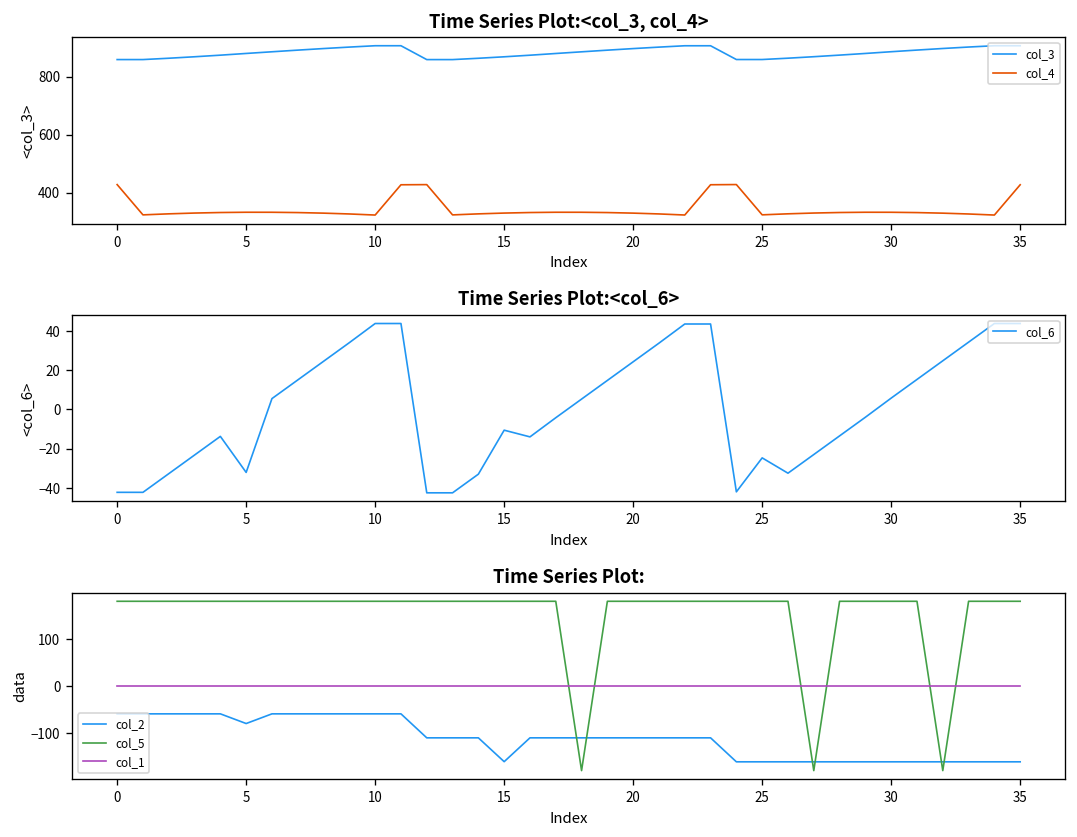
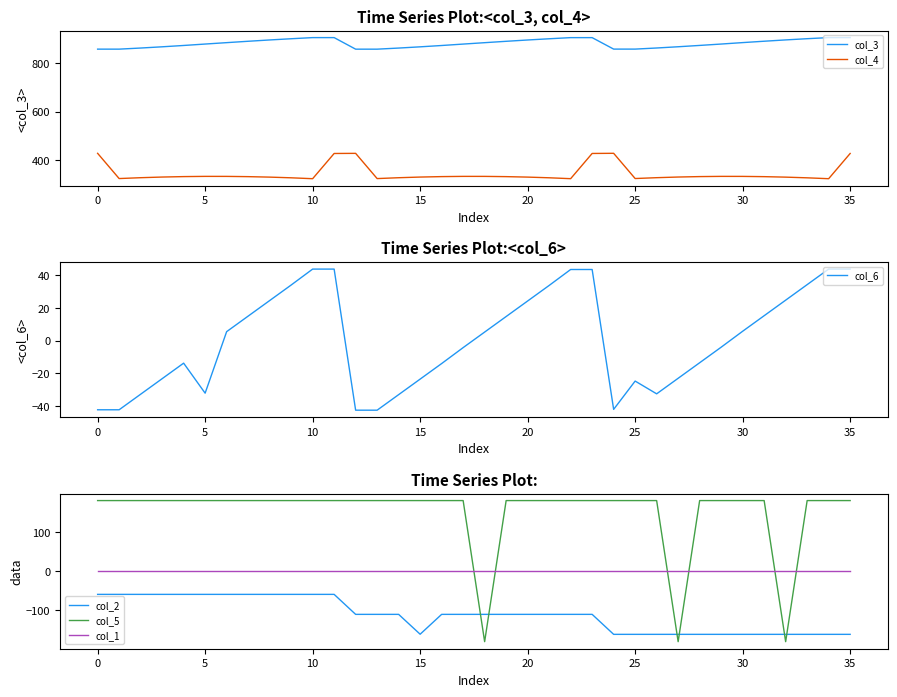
Time Series Plot:<col_6>, 15: -11 -> -24
Time Series Plot:, col_2, 5: -80 -> -60
